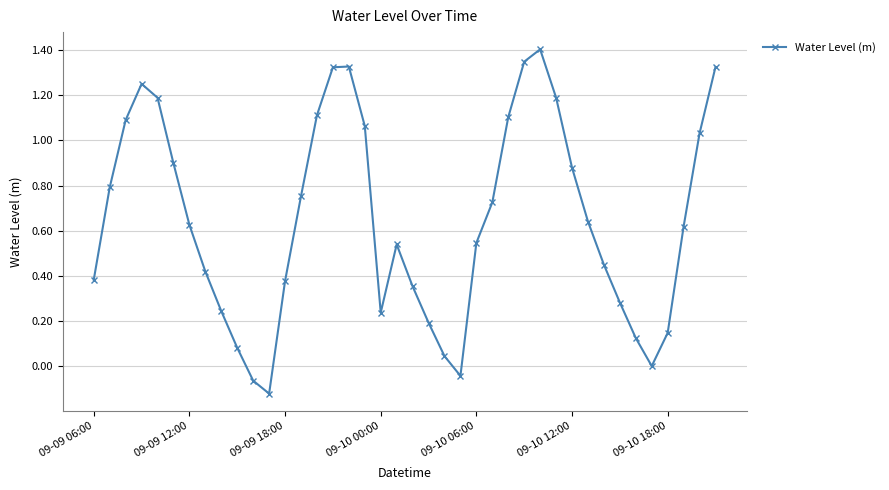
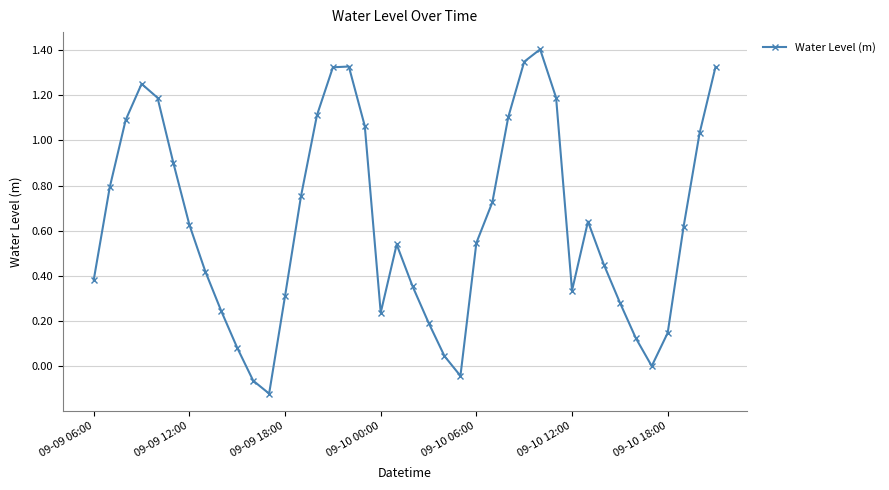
09-09 18:00: 0.38 -> 0.31
09-10 12:00: 0.88 -> 0.33
